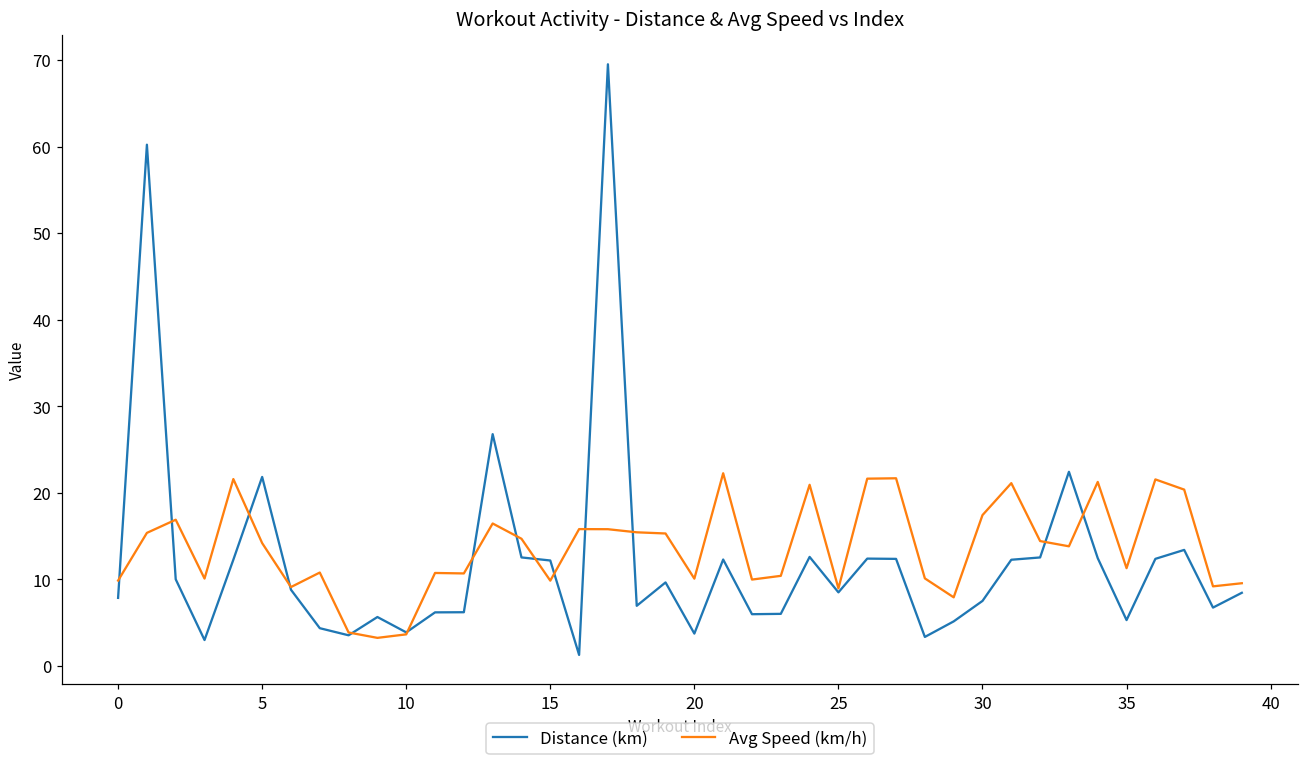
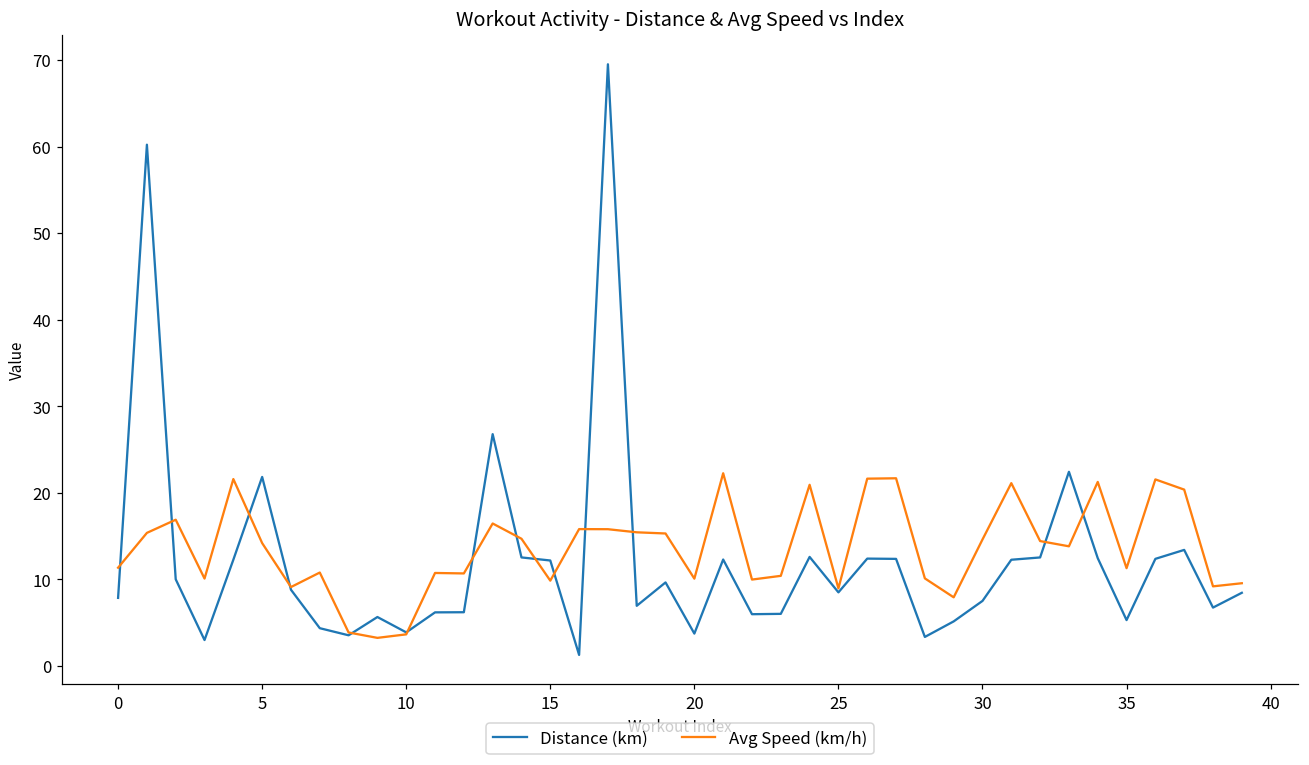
Avg Speed (km/h), 0: 10 -> 11
Avg Speed (km/h), 30: 17 -> 15
